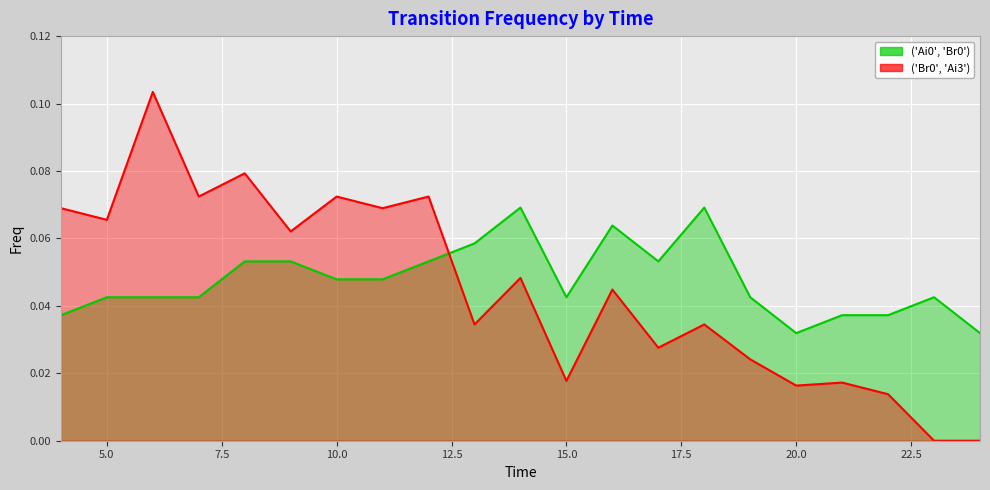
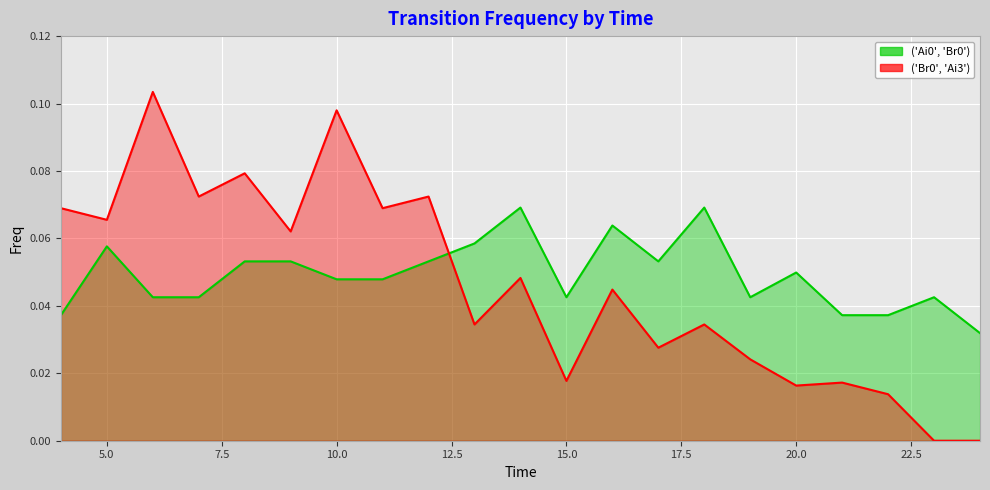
('Ai0', 'Br0'), 5.0: 0.043 -> 0.058
('Br0', 'Ai3'), 10.0: 0.072 -> 0.098
('Ai0', 'Br0'), 20.0: 0.032 -> 0.050
